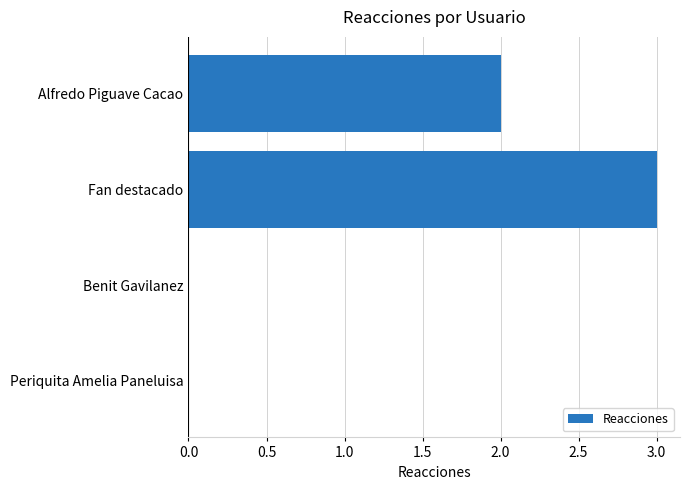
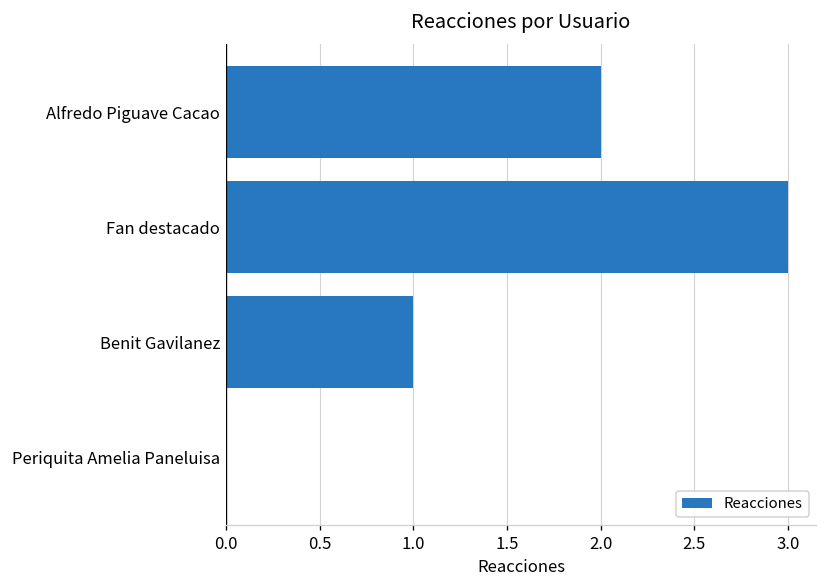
Benit Gavilanez: 0 -> 1
